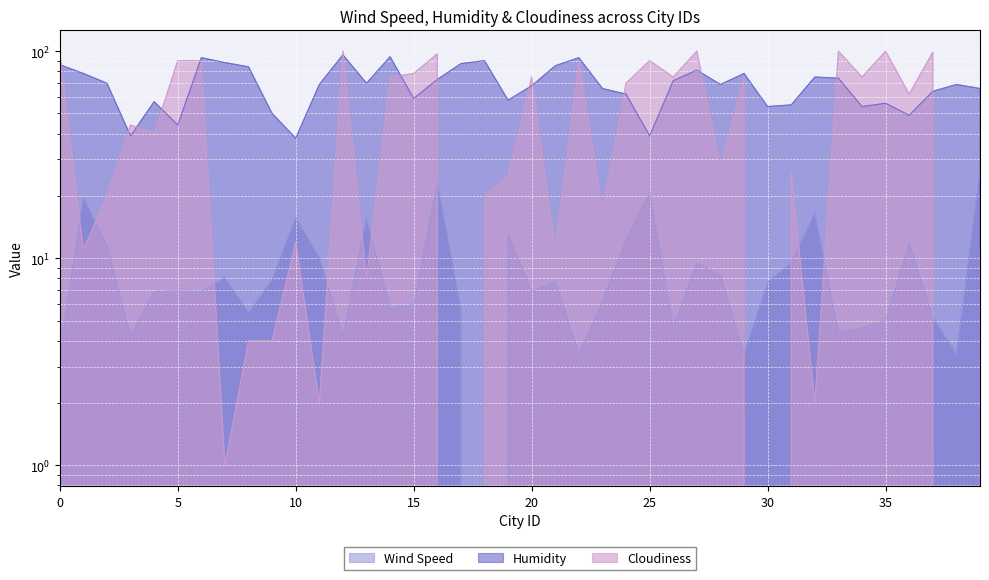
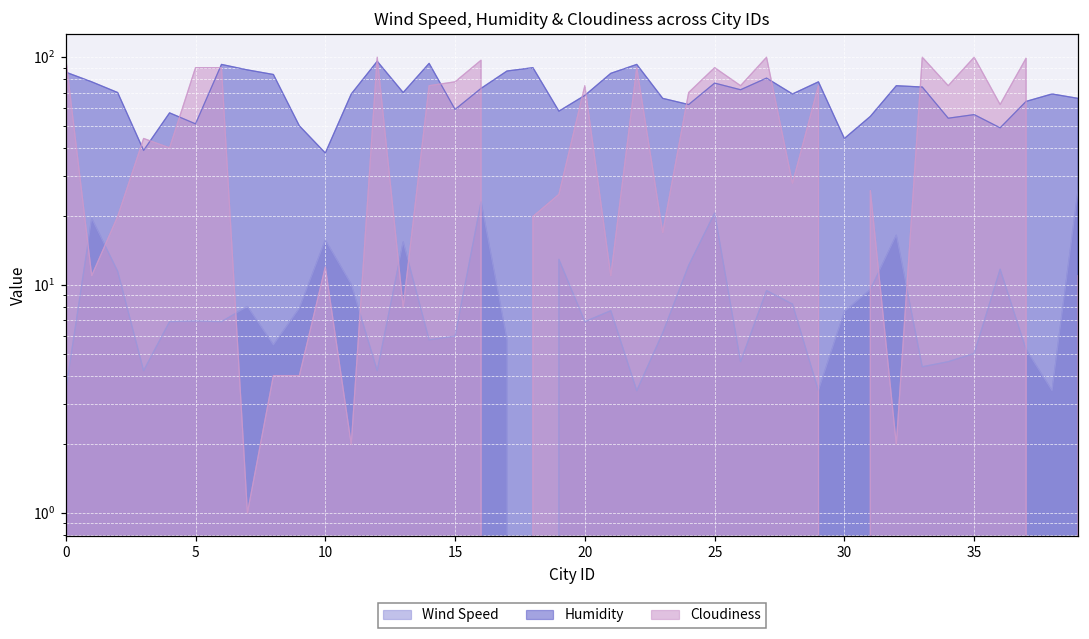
Humidity, 5: 44 -> 51
Humidity, 25: 39 -> 77
Humidity, 30: 54 -> 44
